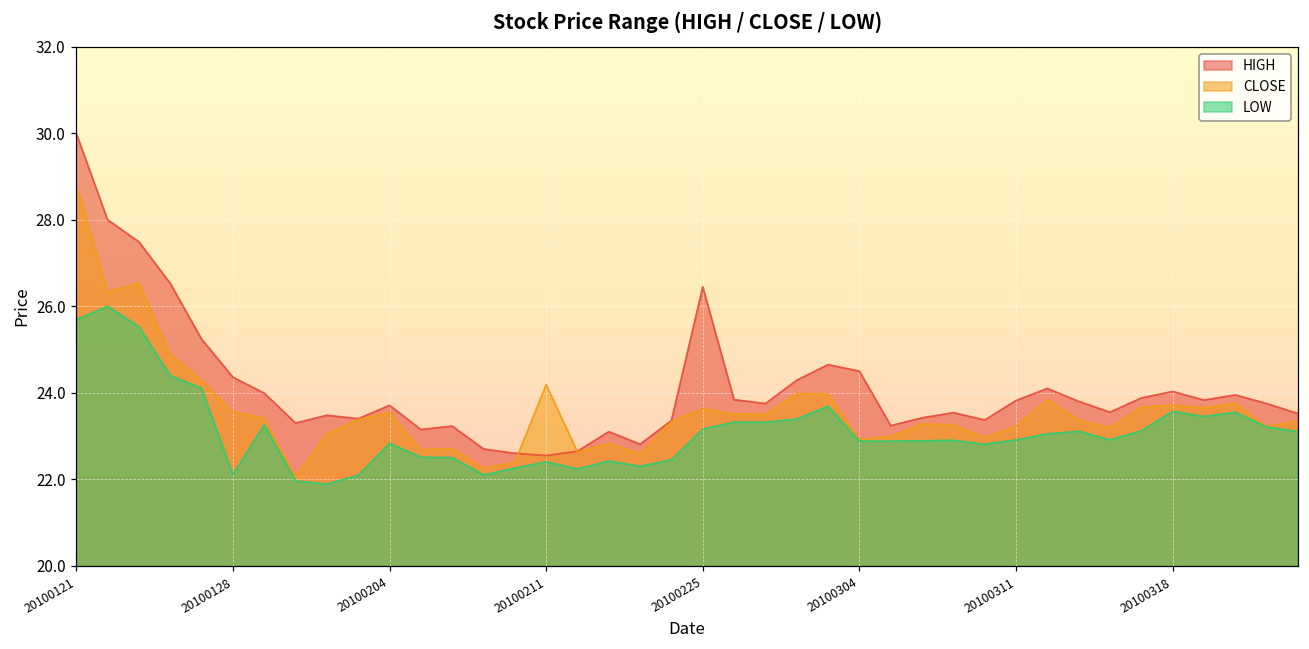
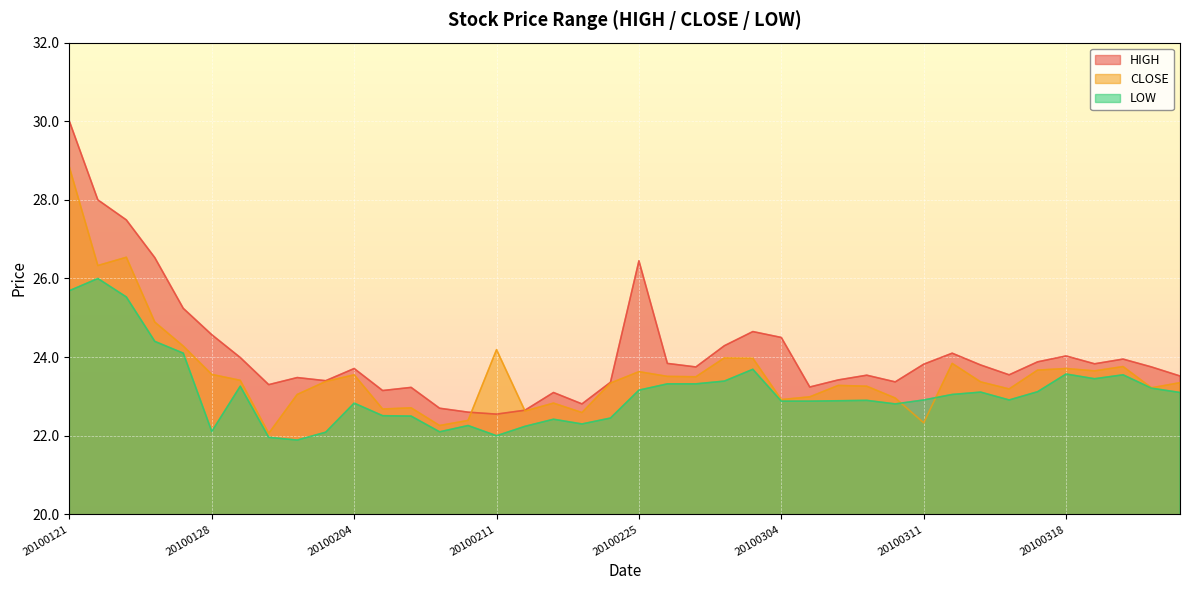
HIGH, 20100128: 24.4 -> 24.6
LOW, 20100211: 22.4 -> 22.0
CLOSE, 20100311: 23.2 -> 22.3
